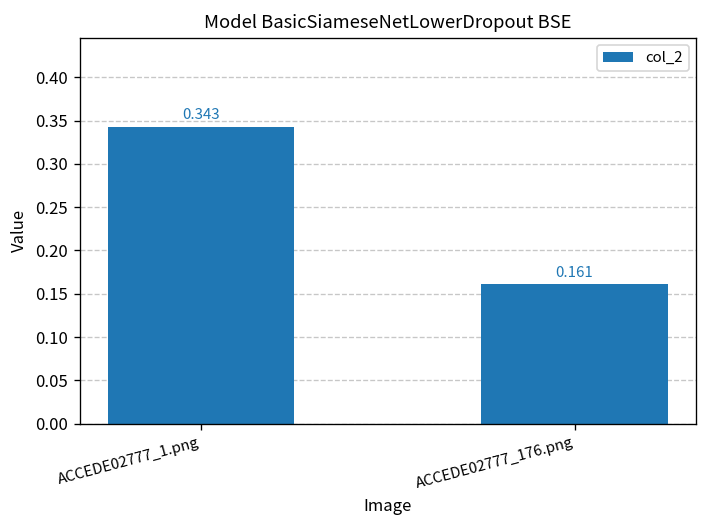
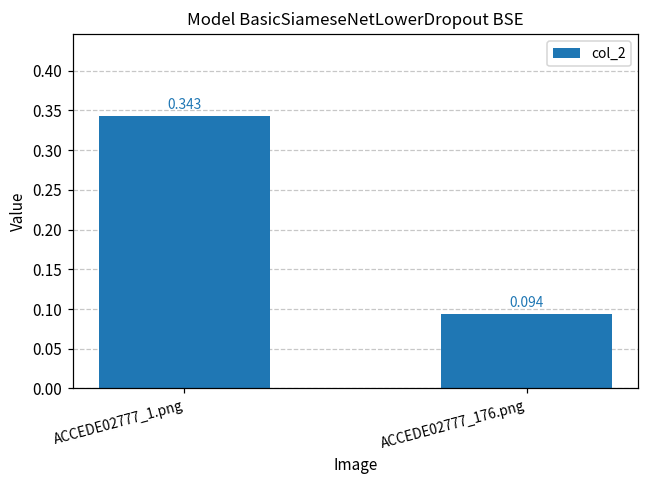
ACCEDE02777_176.png: 0.161 -> 0.094
